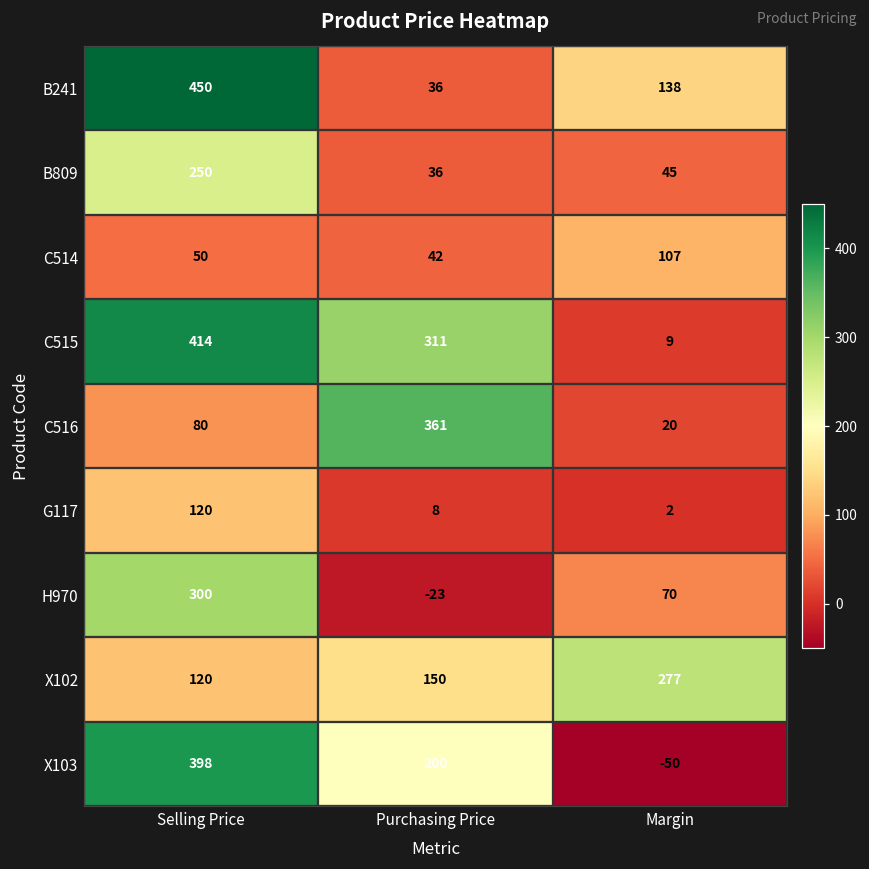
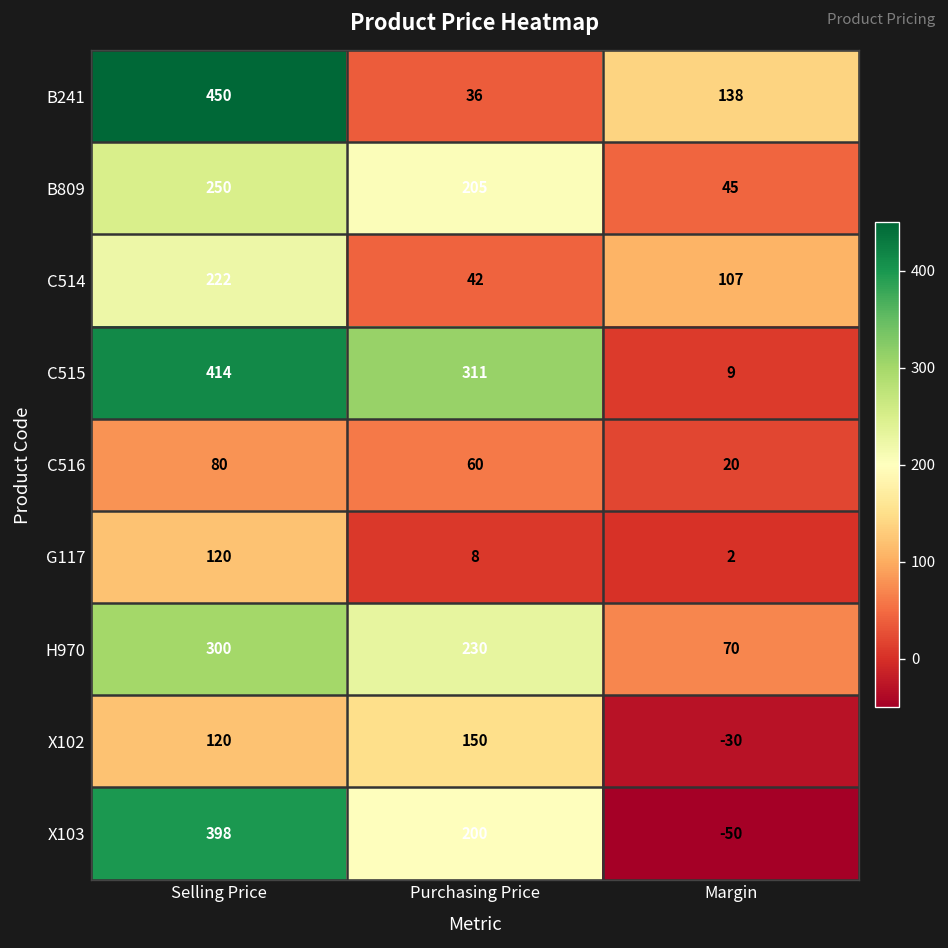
B809, Purchasing Price: 36 -> 205
C514, Selling Price: 50 -> 222
C516, Purchasing Price: 361 -> 60
H970, Purchasing Price: -23 -> 230
X102, Margin: 277 -> -30
